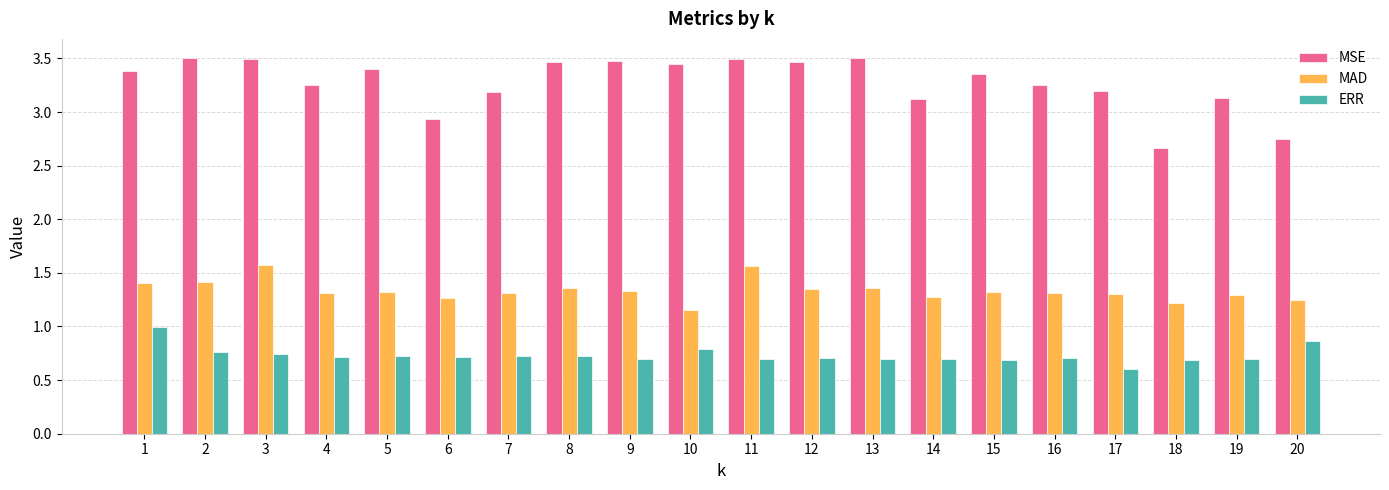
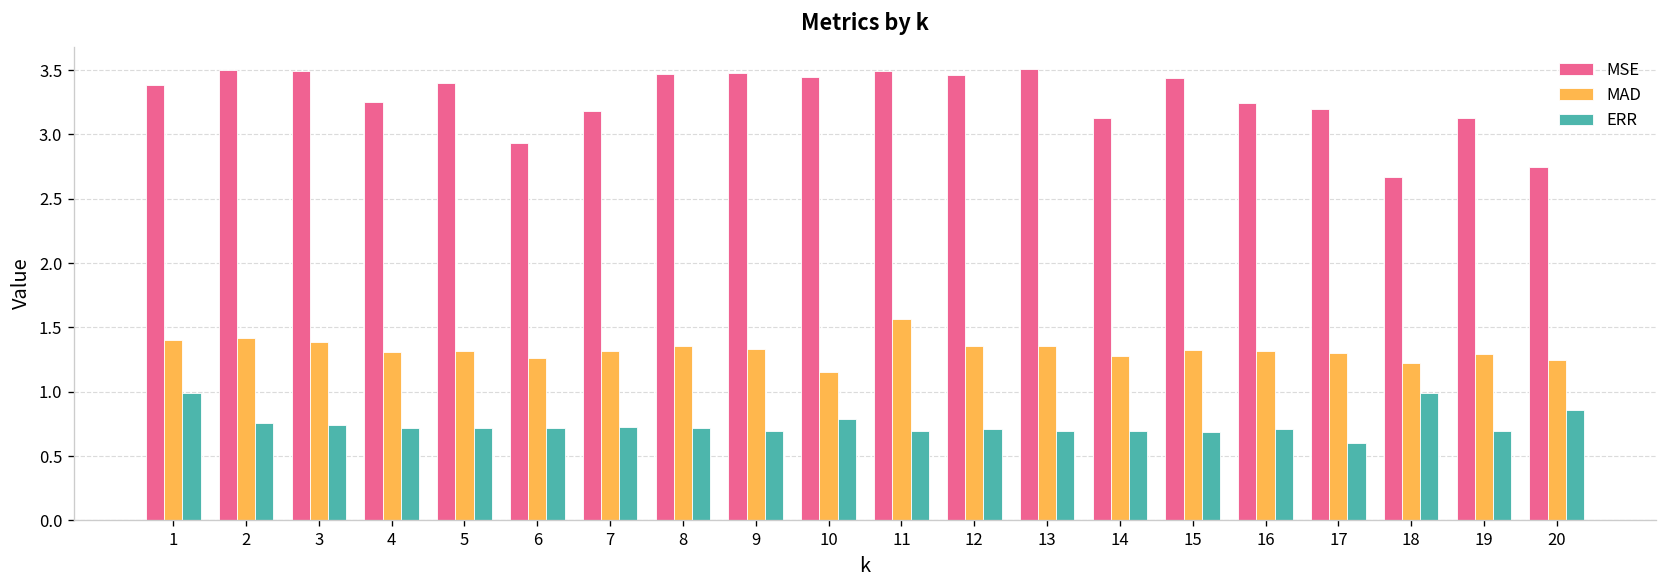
MAD, 3: 1.57 -> 1.39
MSE, 15: 3.36 -> 3.44
ERR, 18: 0.68 -> 0.99
